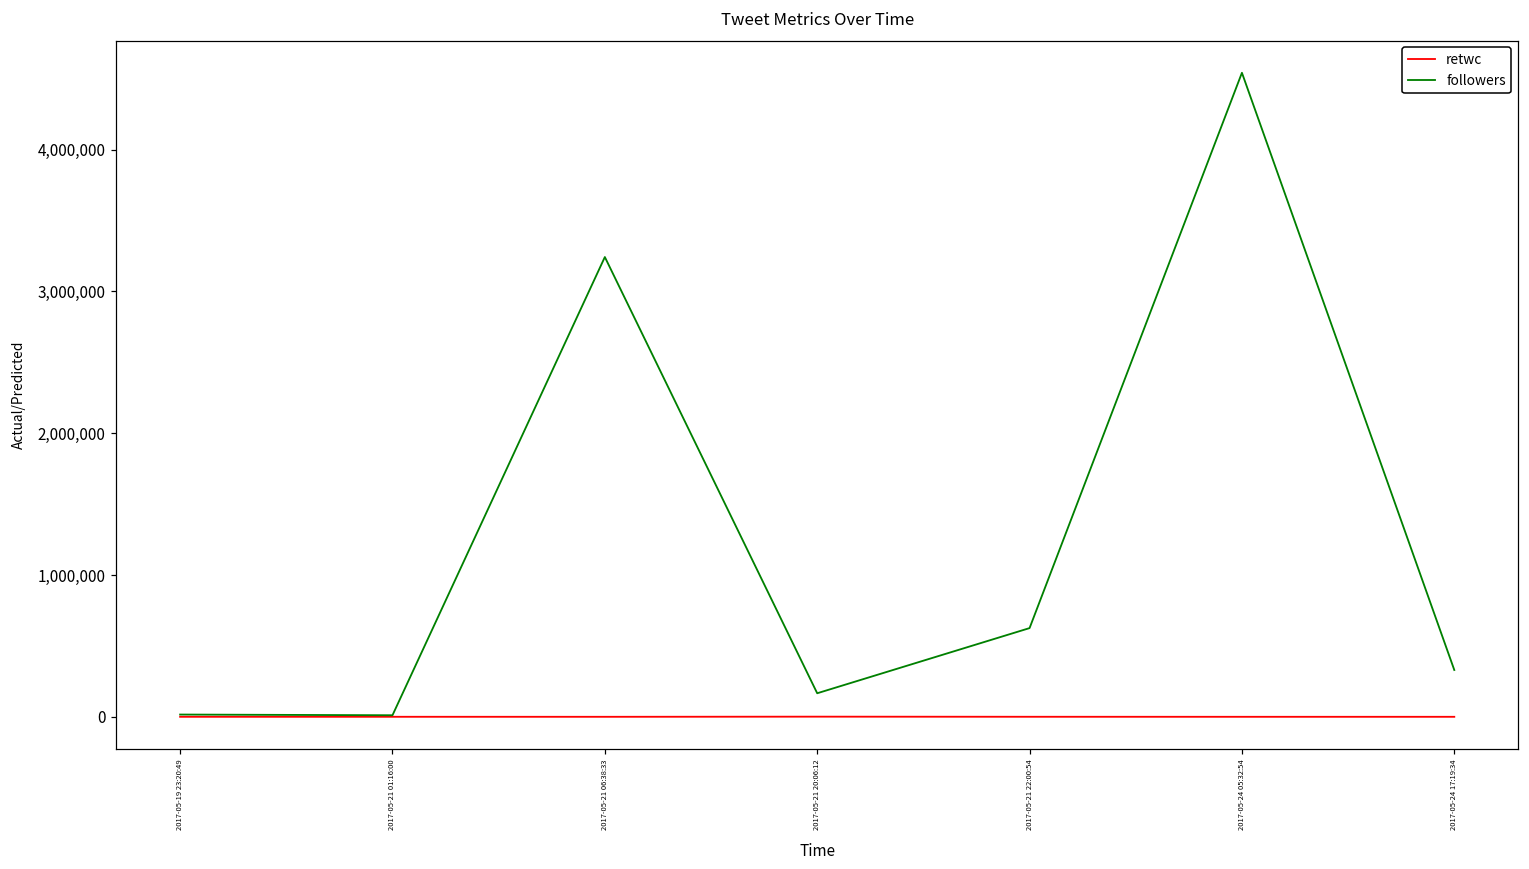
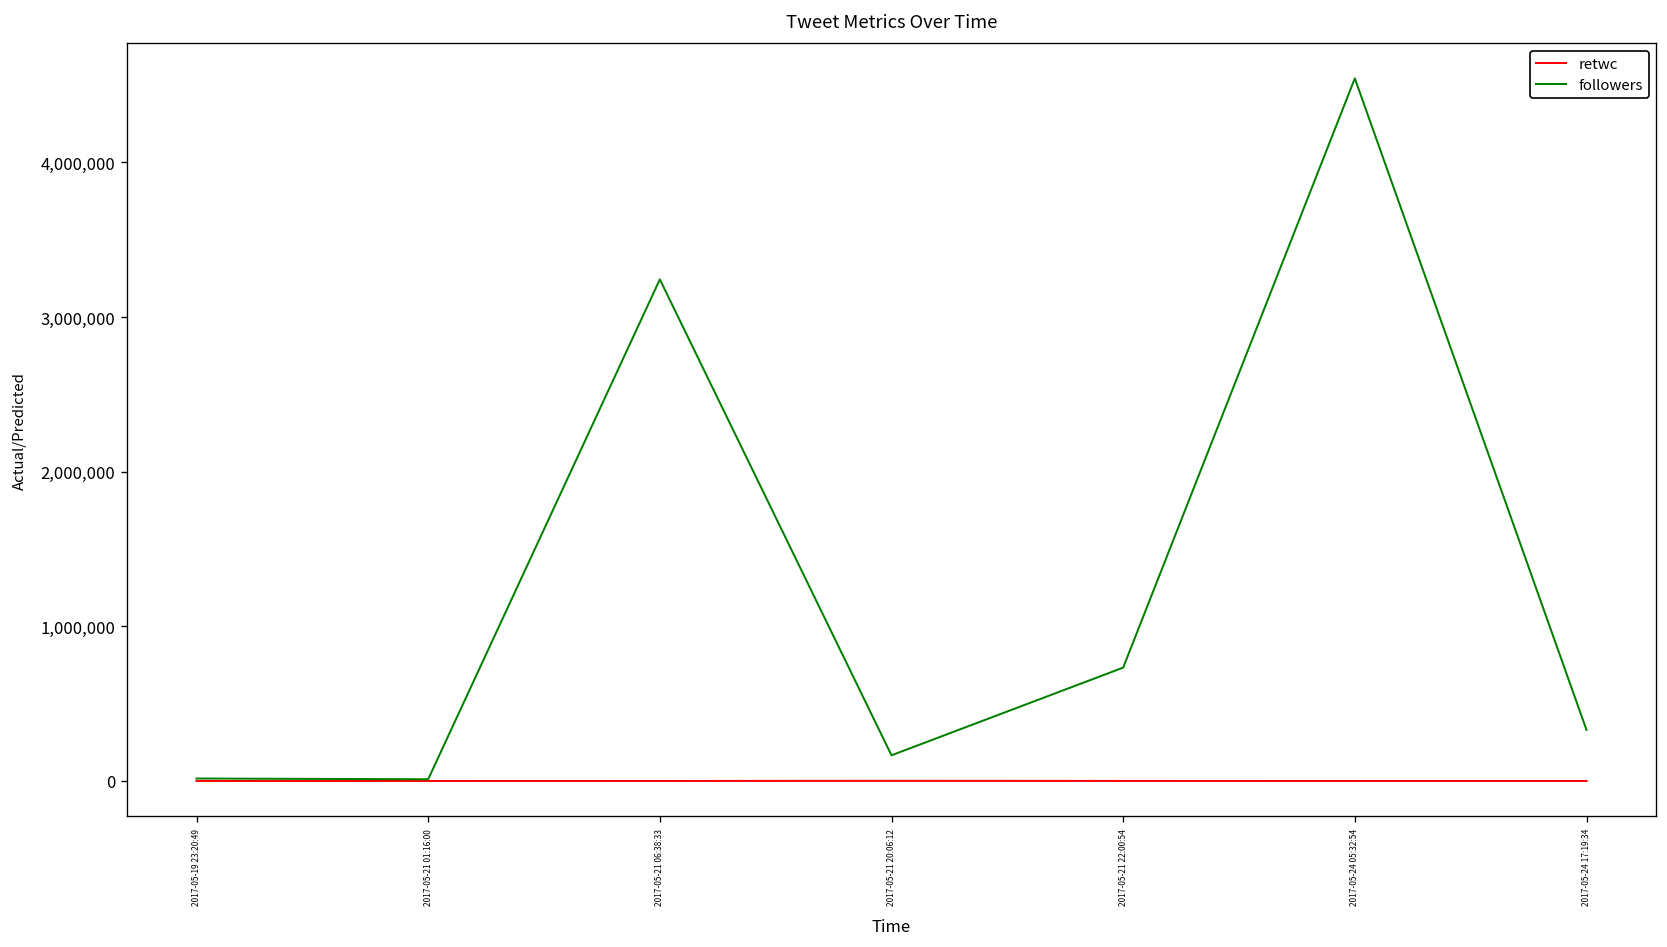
followers, 2017-05-21 22:00:54: 630,000 -> 730,000
